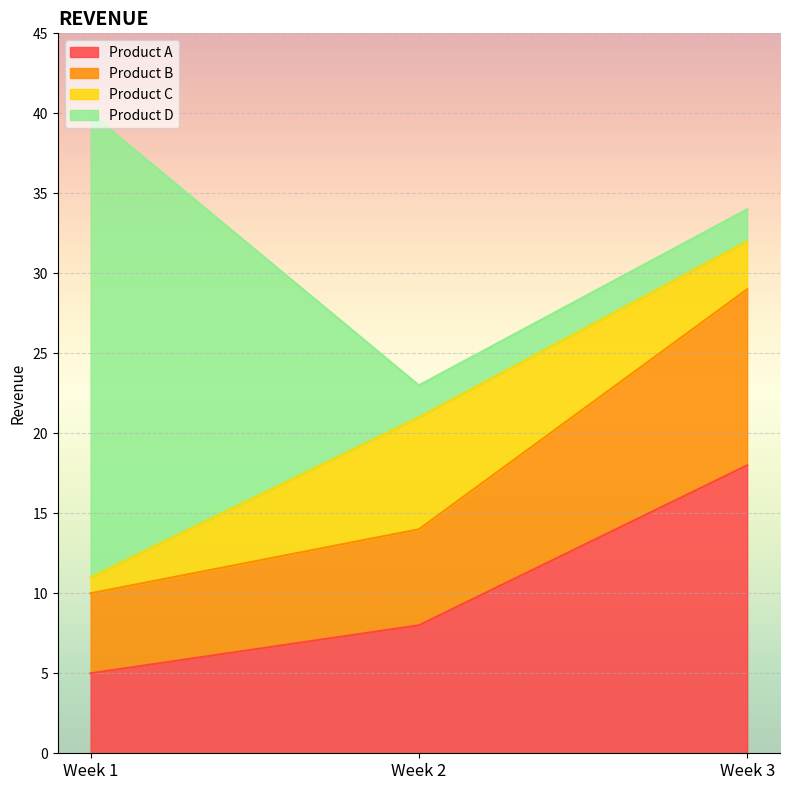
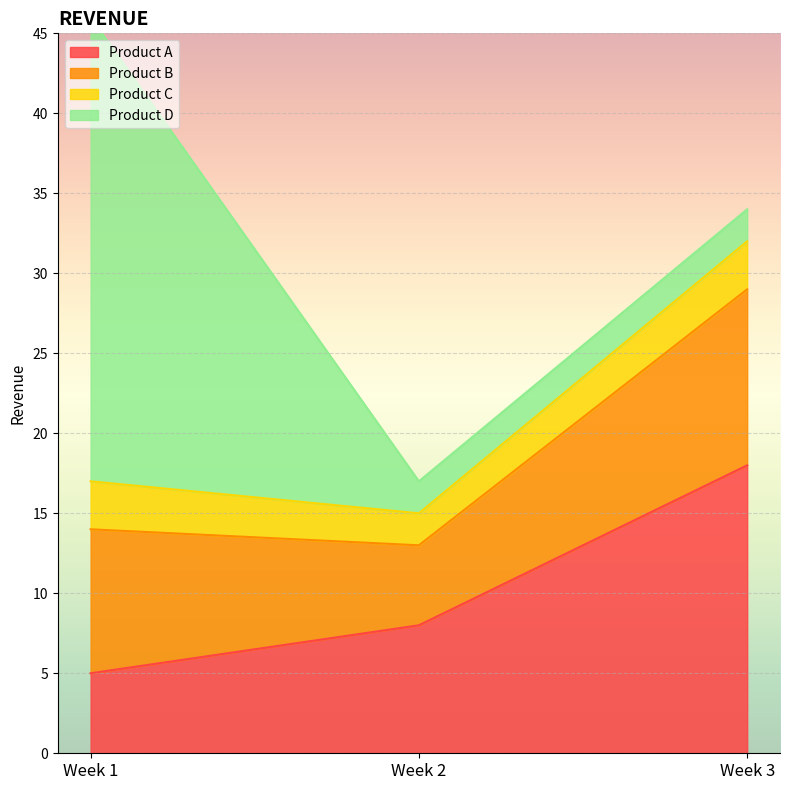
Product B, Week 1: 5 -> 9
Product C, Week 1: 1 -> 3
Product B, Week 2: 6 -> 5
Product C, Week 2: 7 -> 2
